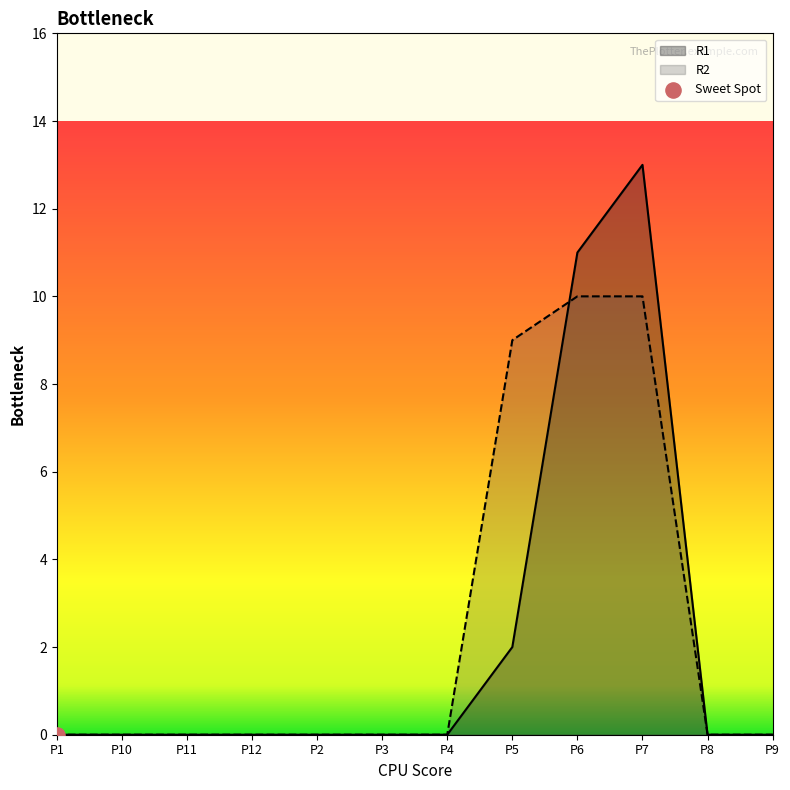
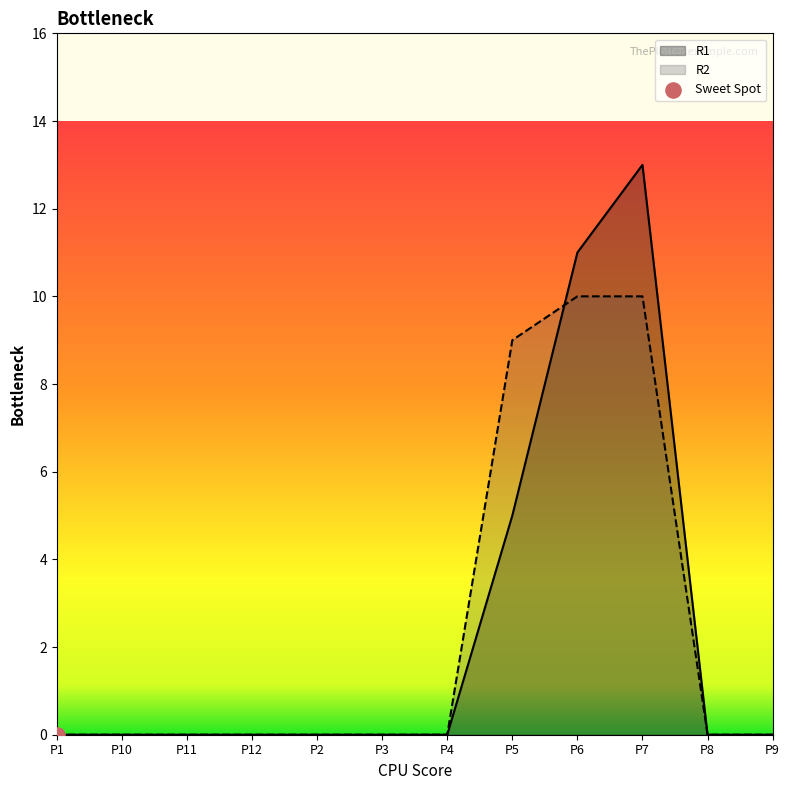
R1, P5: 2 -> 5
